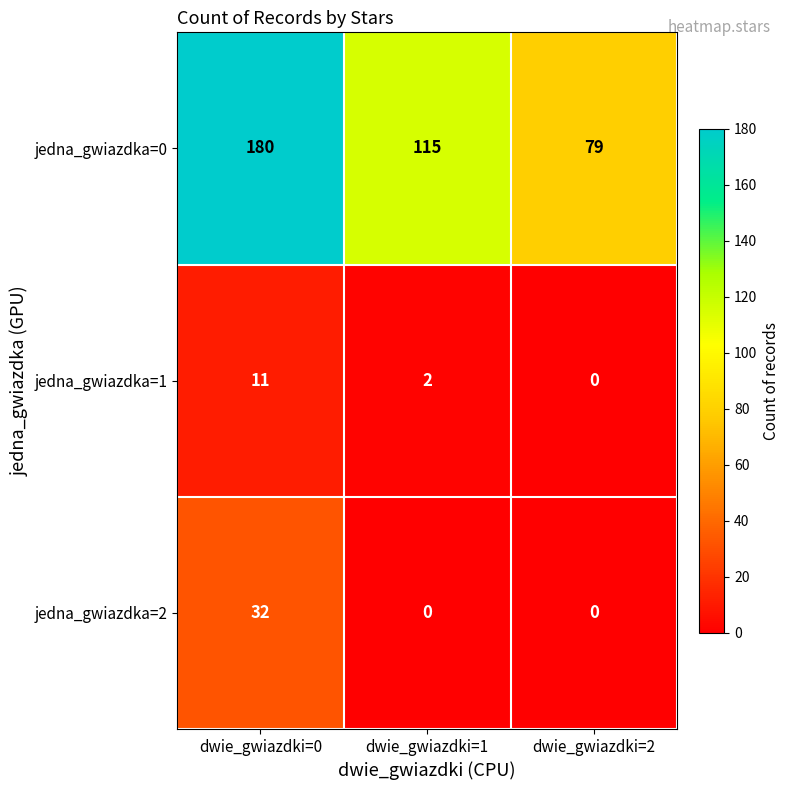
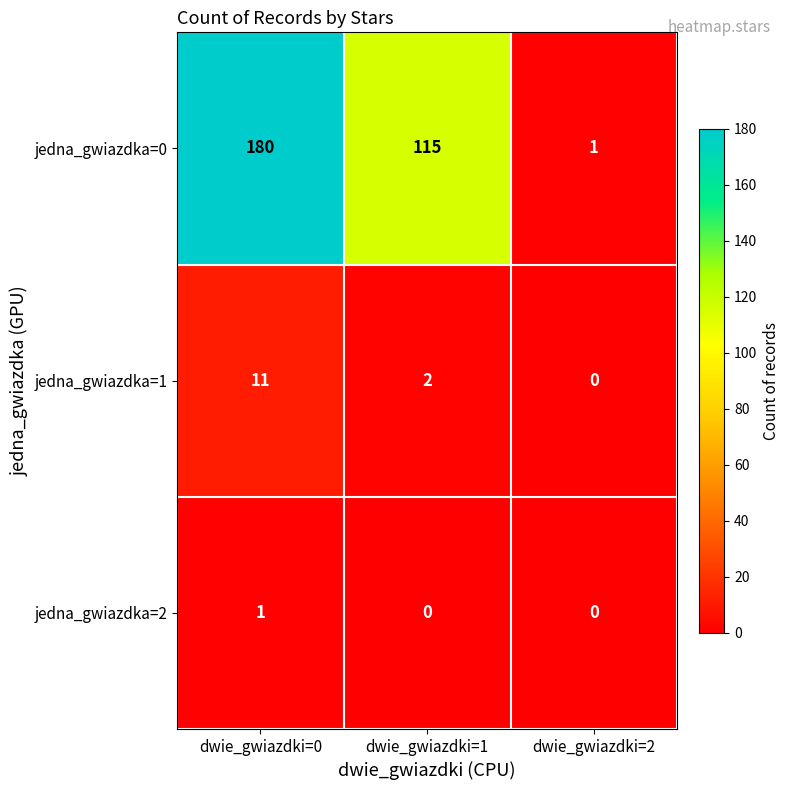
jedna_gwiazdka=0, dwie_gwiazdki=2: 79 -> 1
jedna_gwiazdka=2, dwie_gwiazdki=0: 32 -> 1
